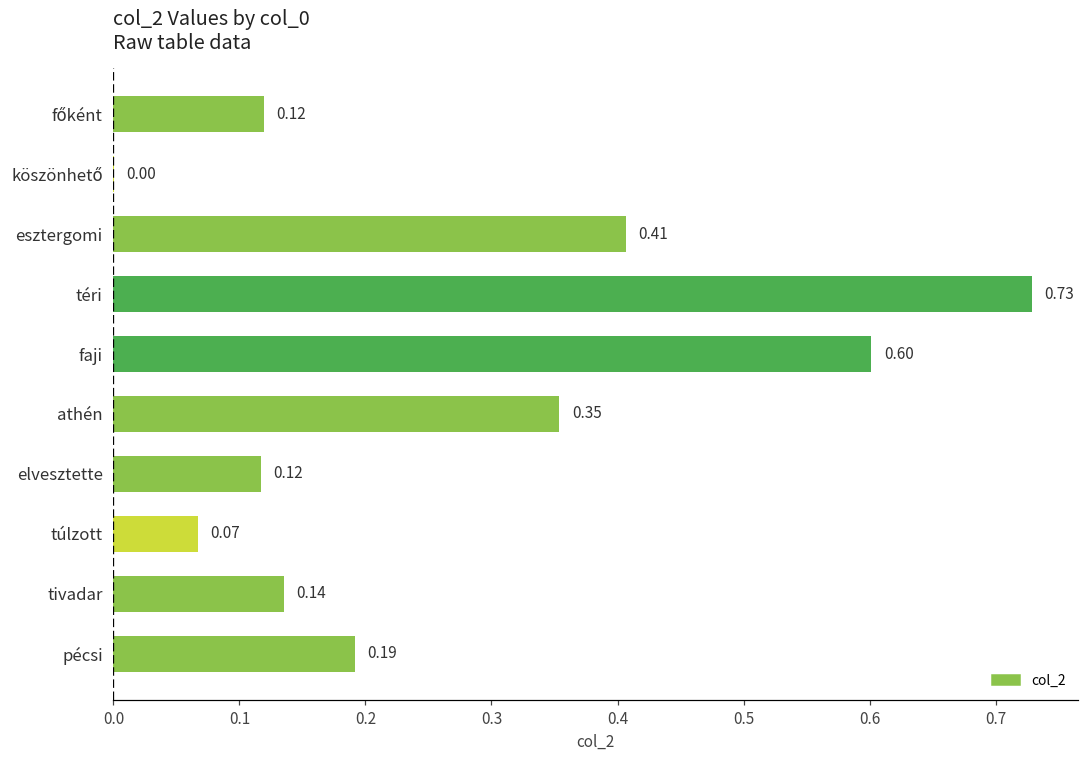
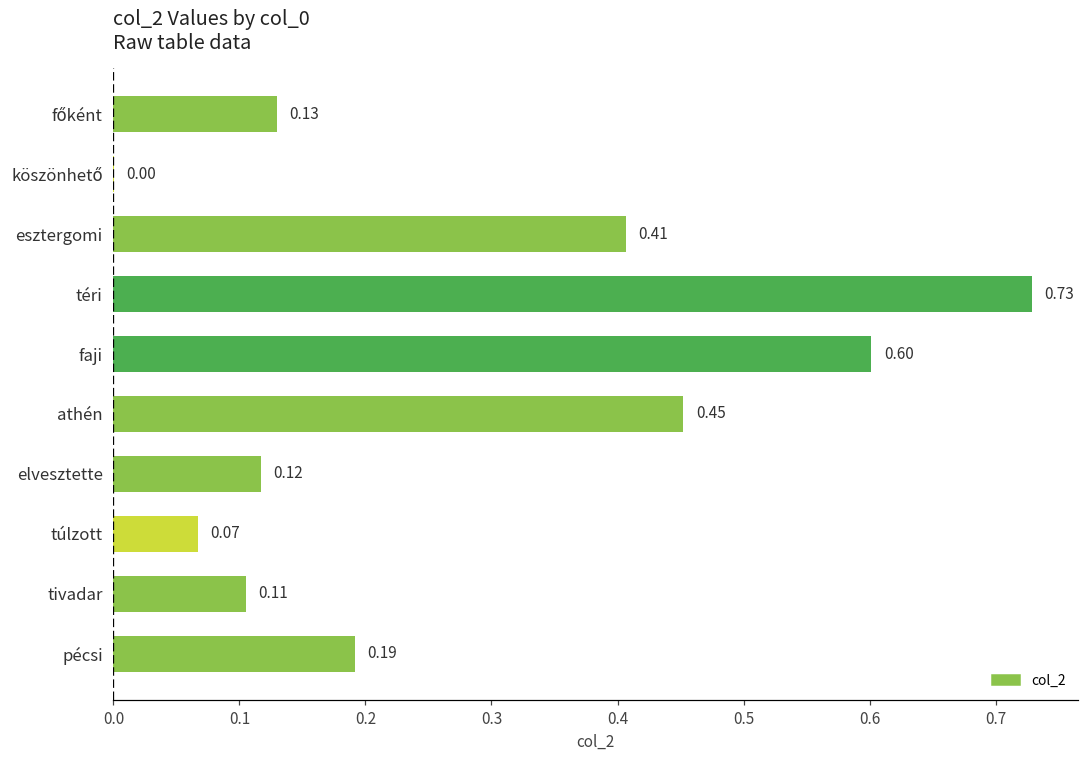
főként: 0.12 -> 0.13
athén: 0.35 -> 0.45
tivadar: 0.14 -> 0.11
